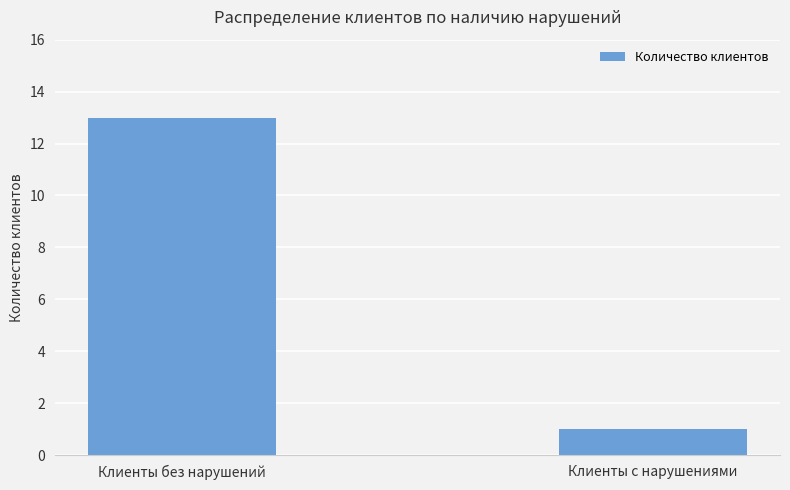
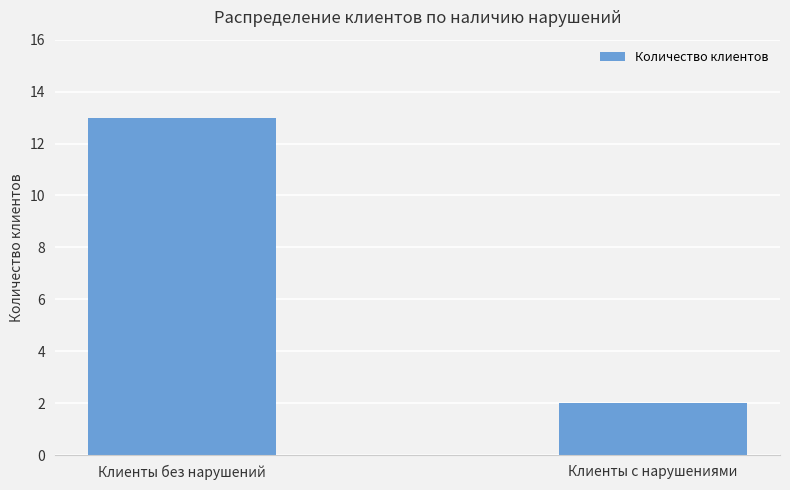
Клиенты с нарушениями: 1 -> 2
